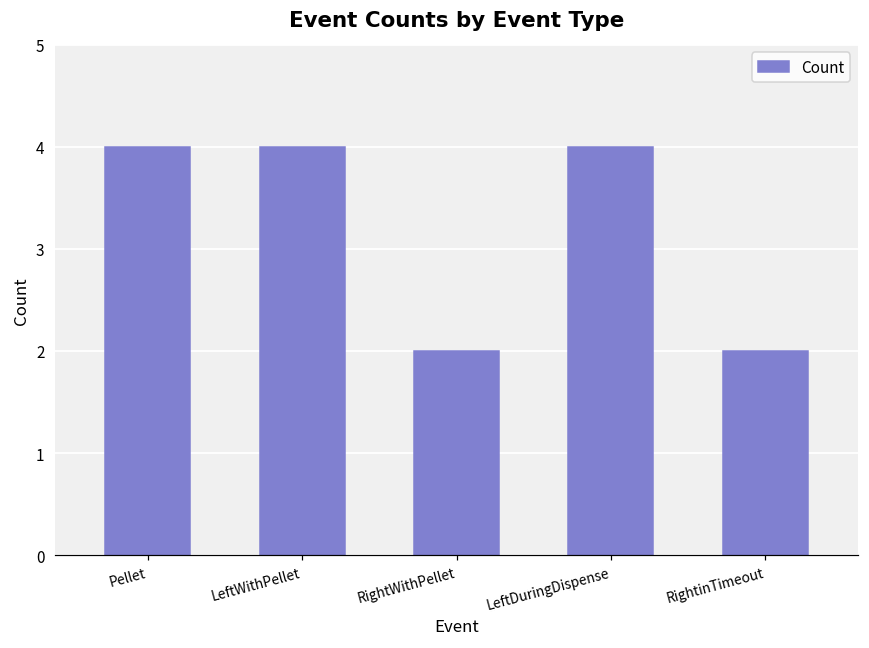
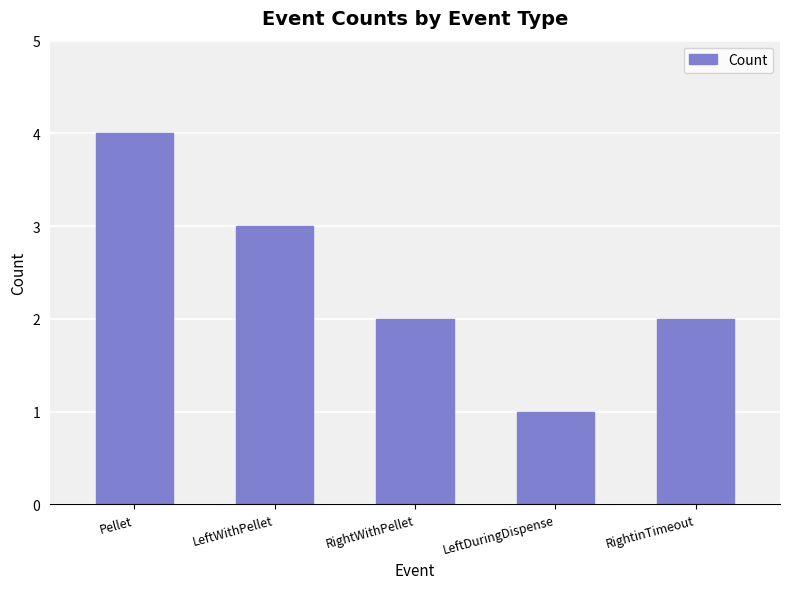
LeftWithPellet: 4 -> 3
LeftDuringDispense: 4 -> 1
